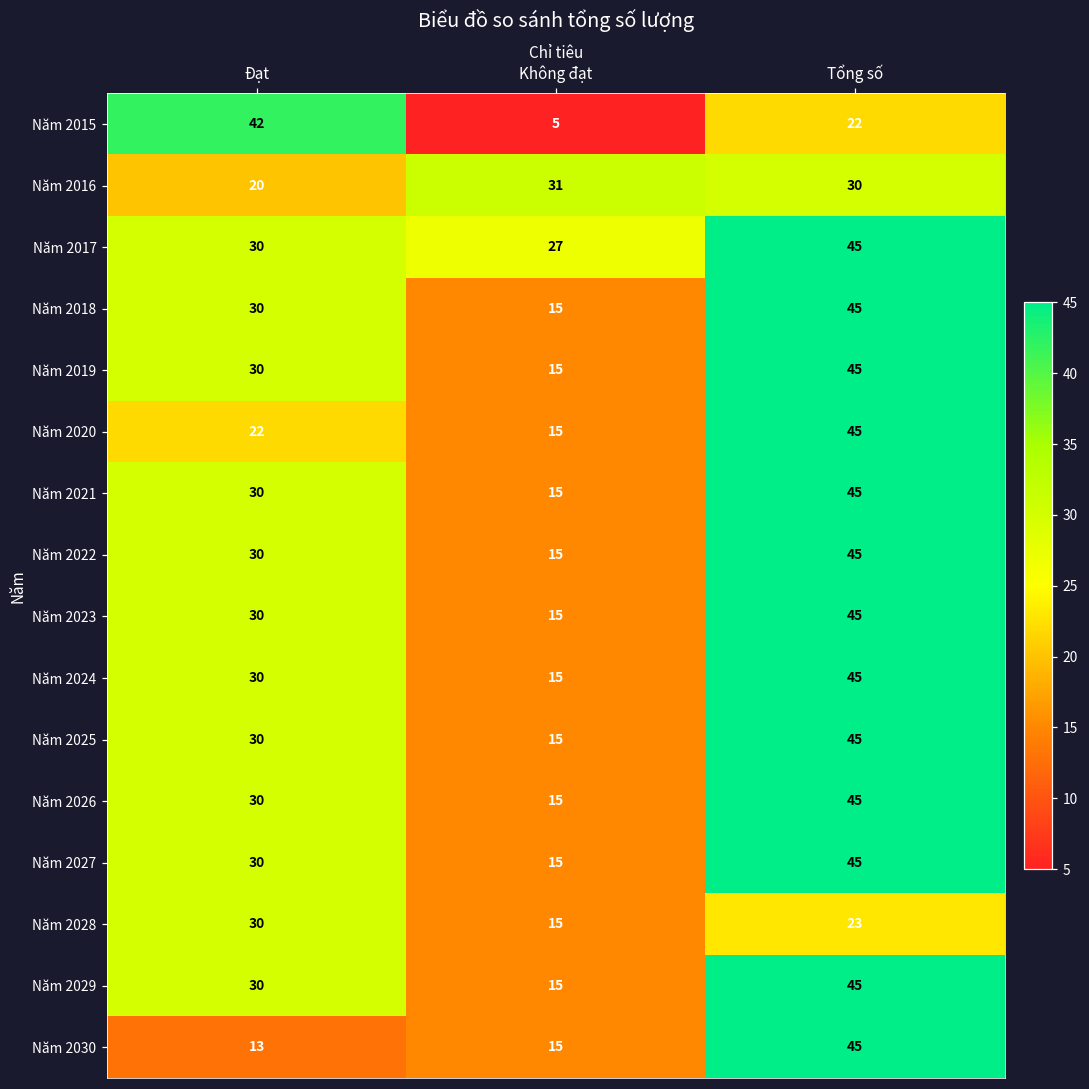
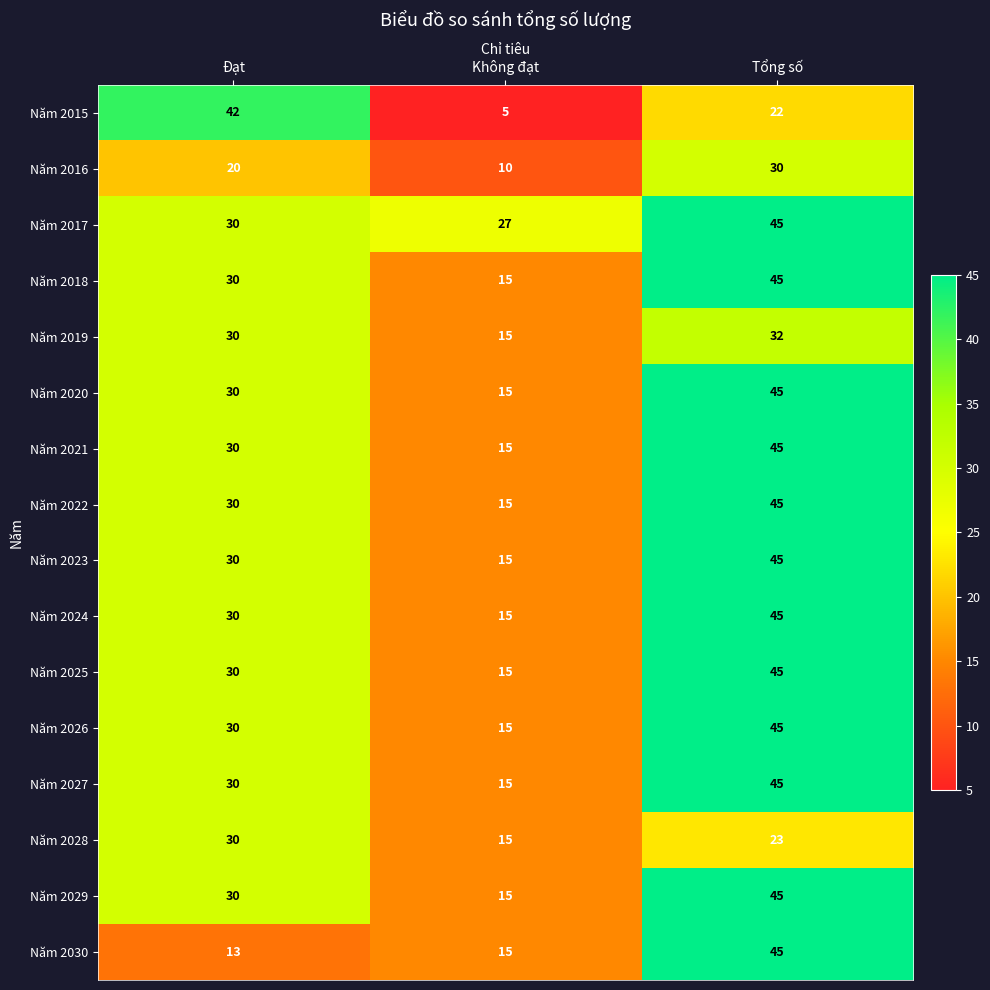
Năm 2016, Không đạt: 31 -> 10
Năm 2019, Tổng số: 45 -> 32
Năm 2020, Đạt: 22 -> 30
